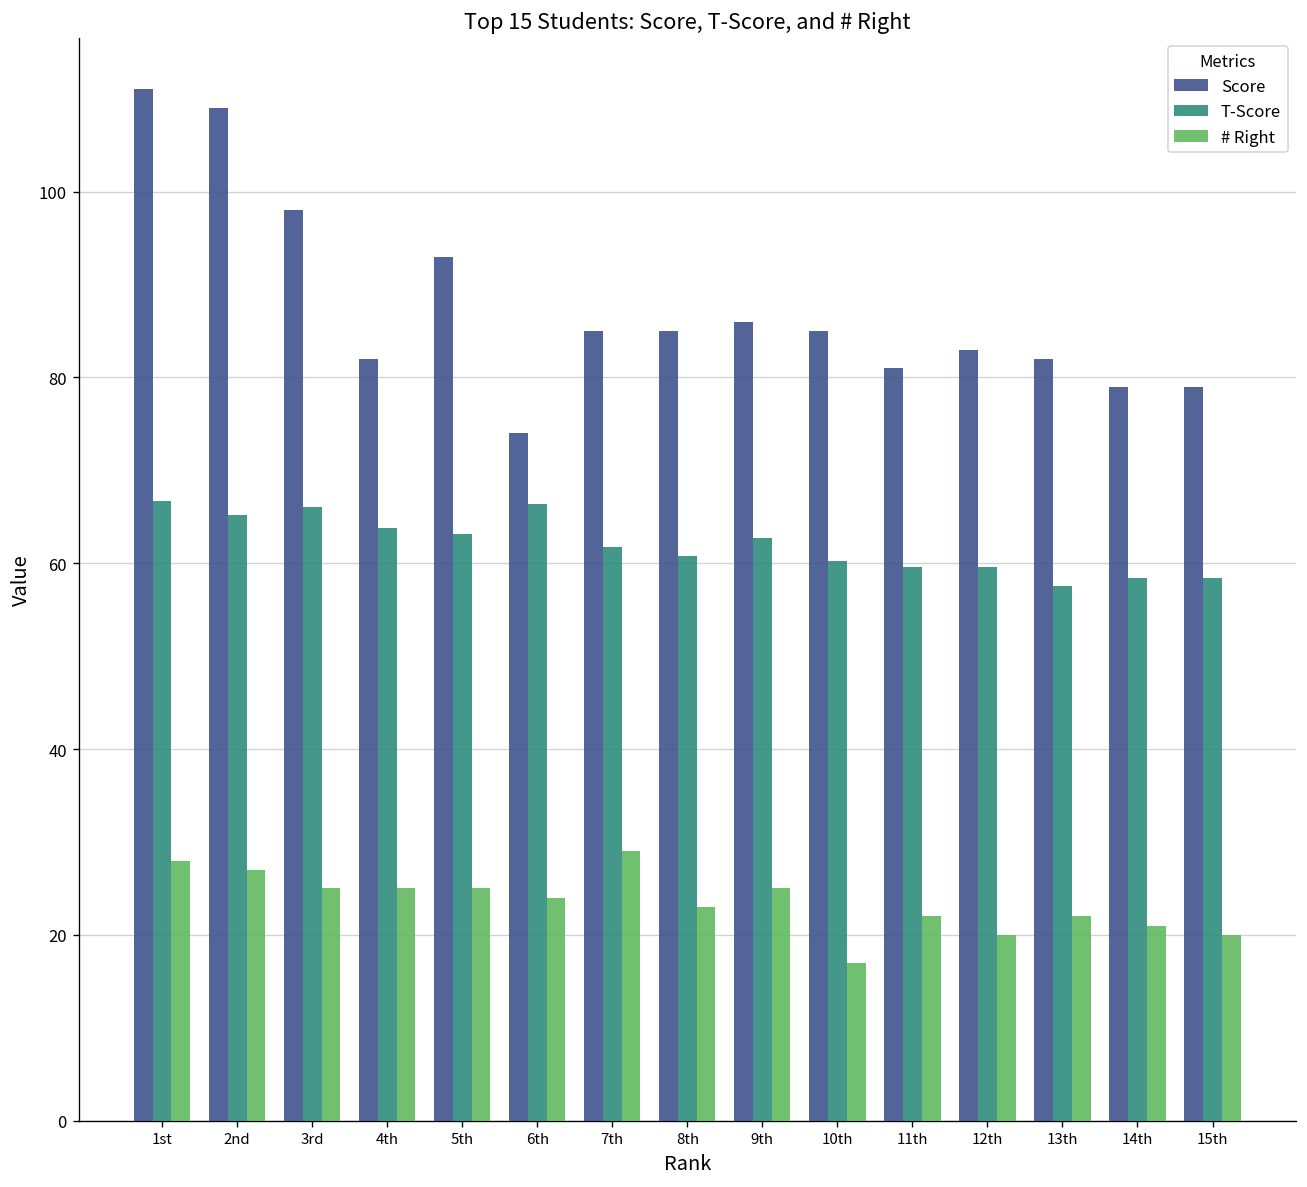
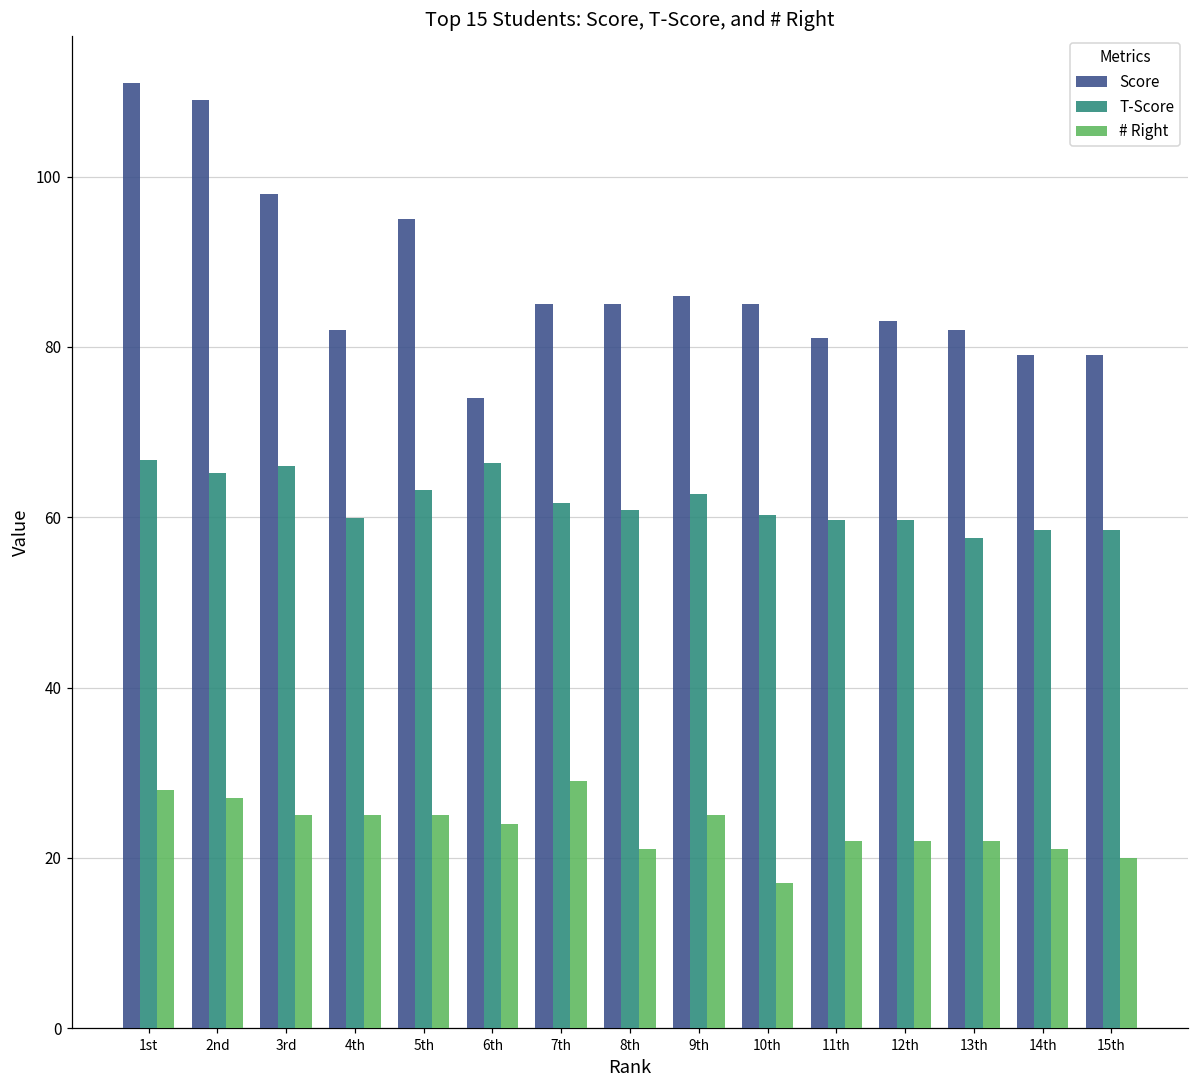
T-Score, 4th: 64 -> 60
Score, 5th: 93 -> 95
# Right, 8th: 23 -> 21
# Right, 12th: 20 -> 22
